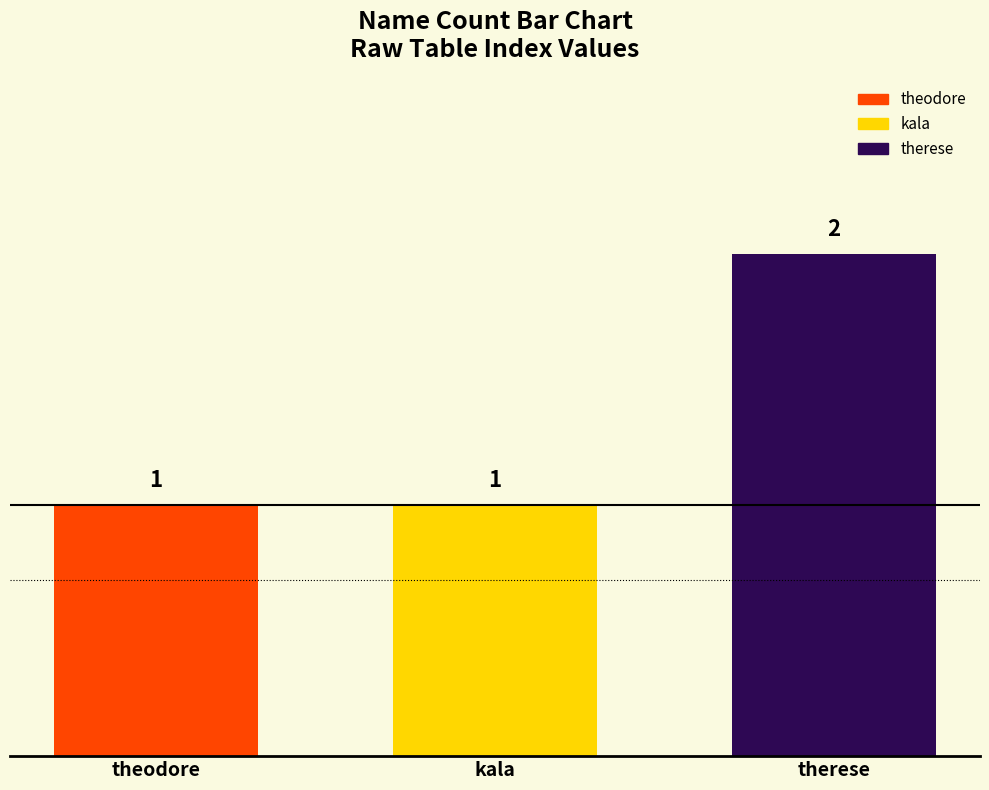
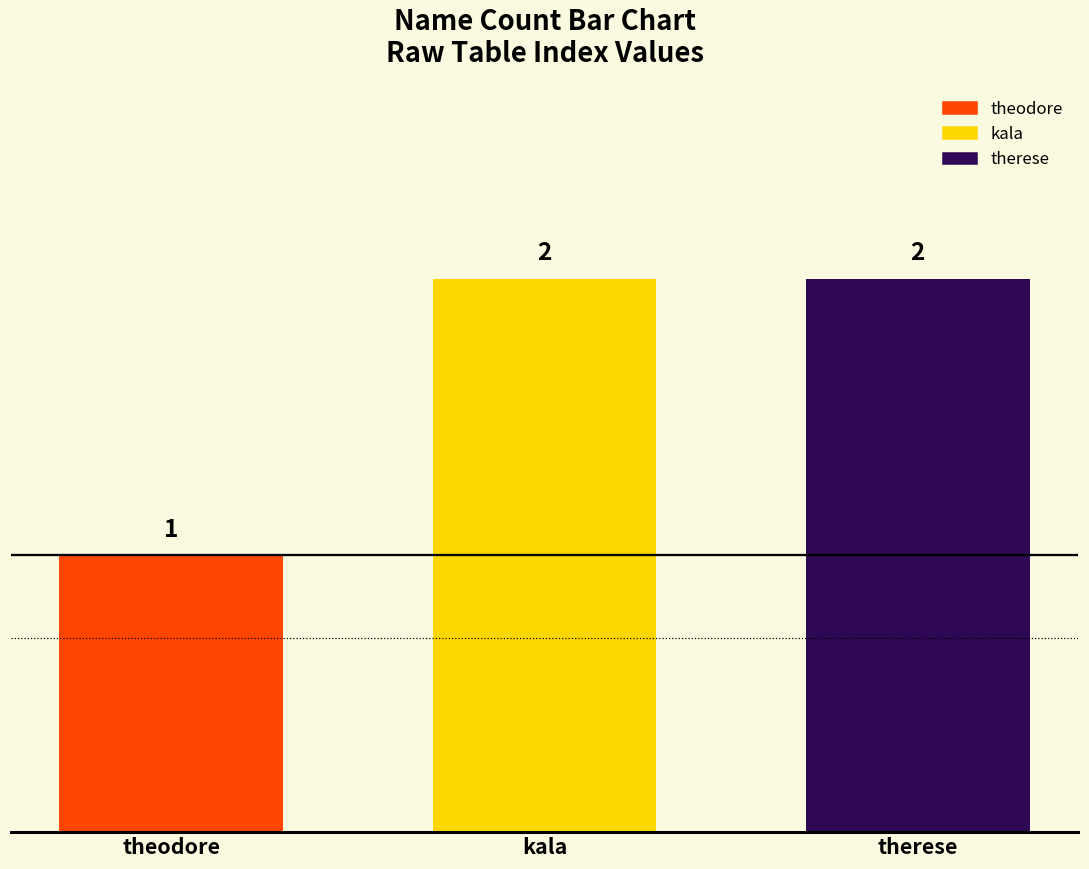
kala: 1 -> 2
